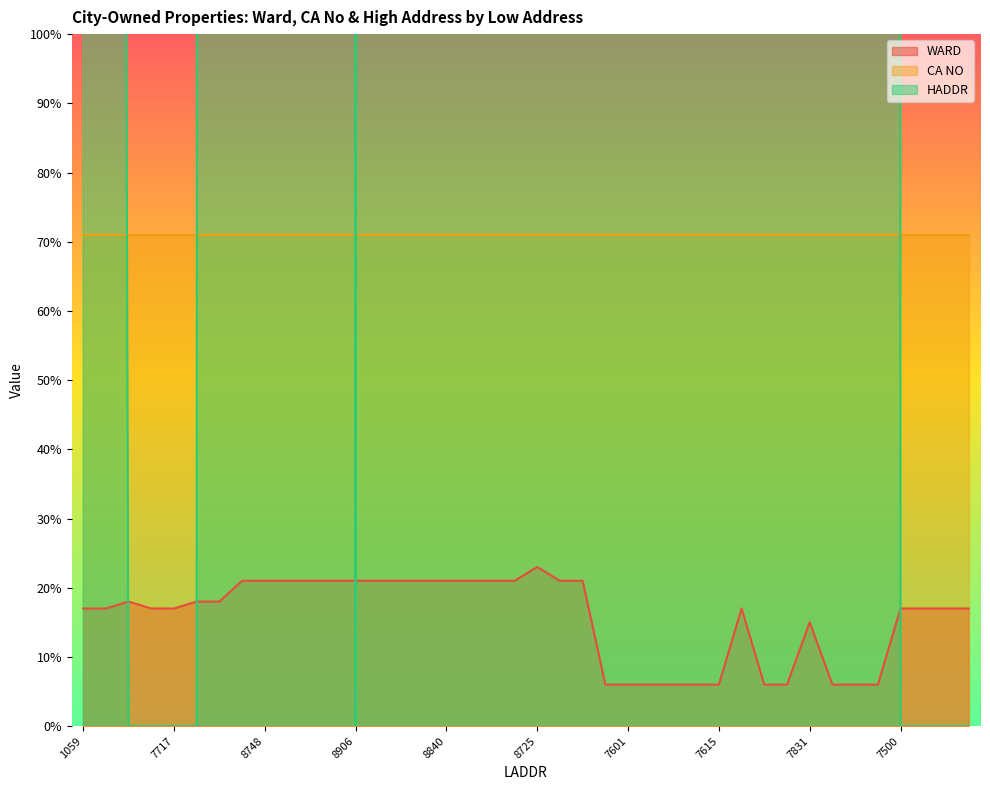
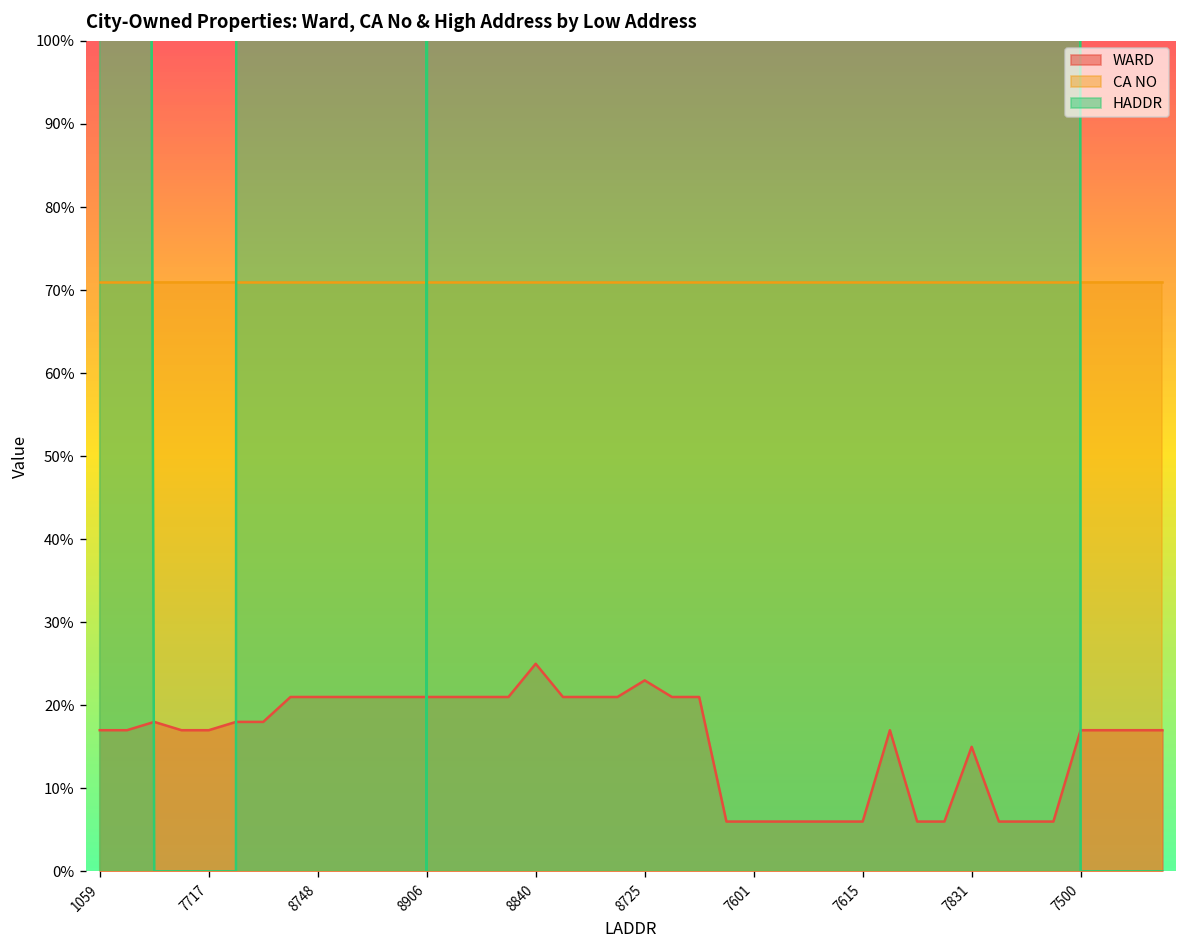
WARD, 8840: 21% -> 25%
